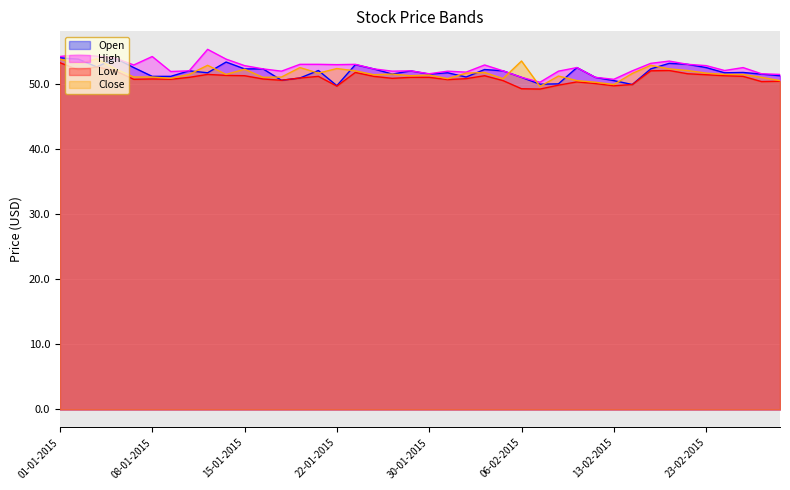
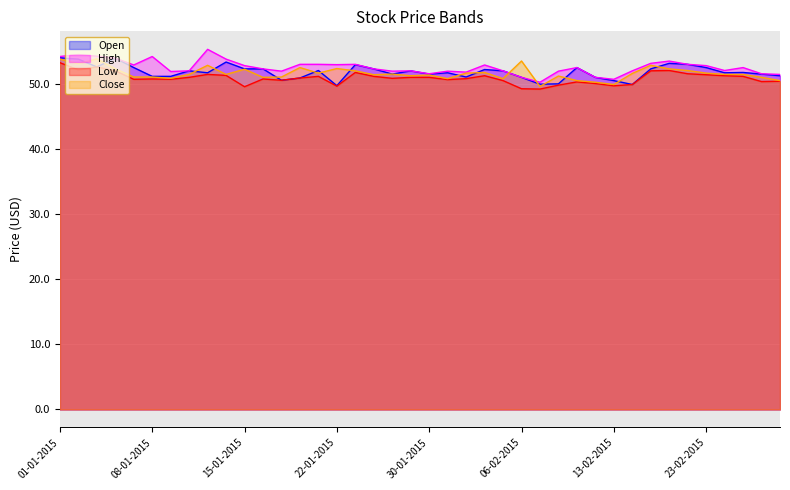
Low, 15-01-2015: 51 -> 50
